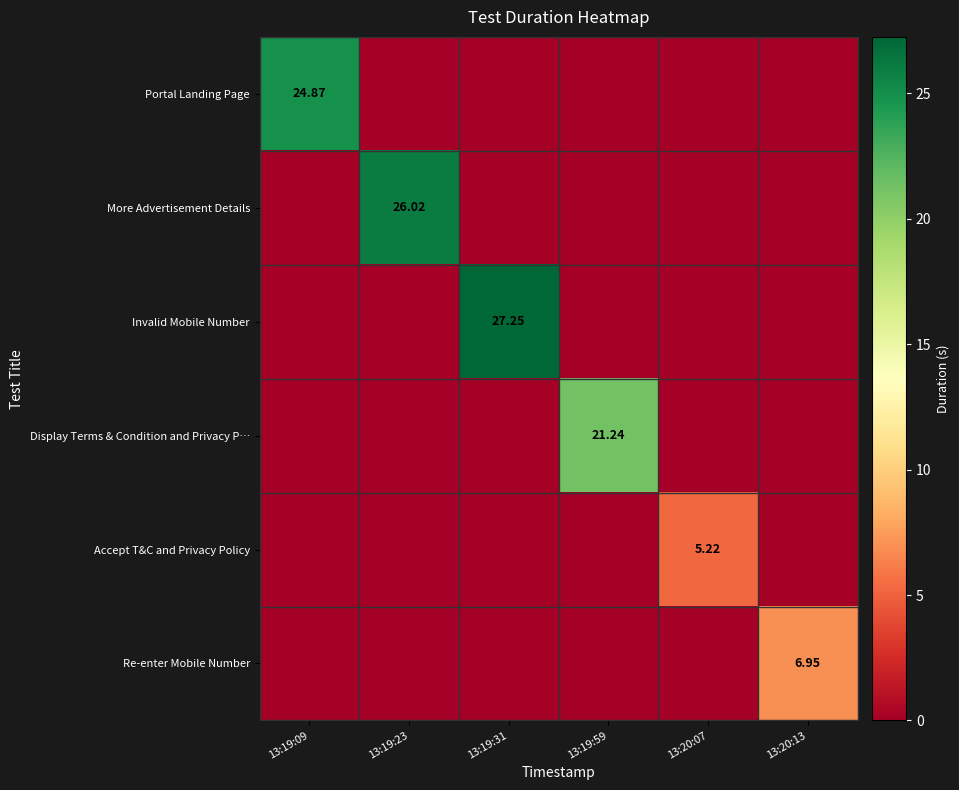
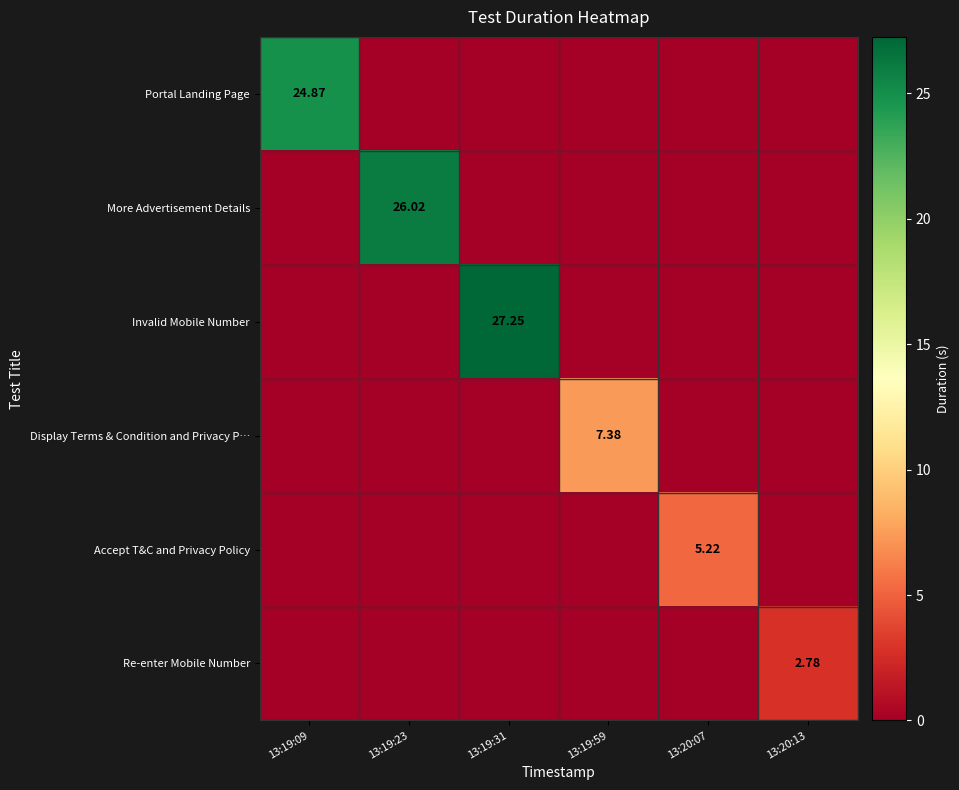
Display Terms & Condition and Privacy P…, 13:19:59: 21.24 -> 7.38
Re-enter Mobile Number, 13:20:13: 6.95 -> 2.78
